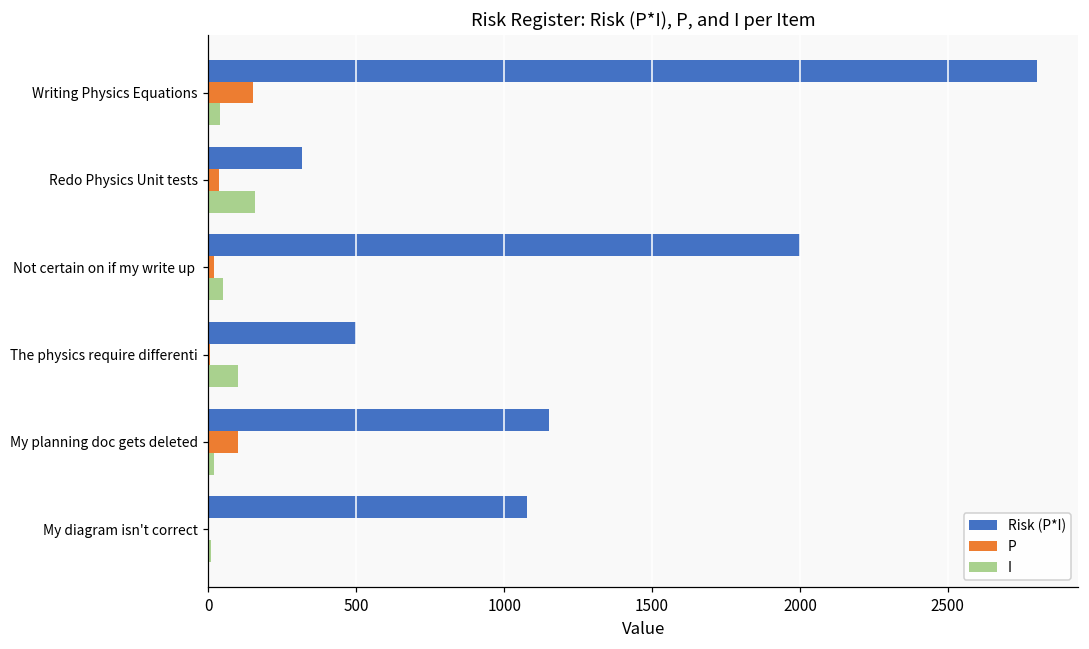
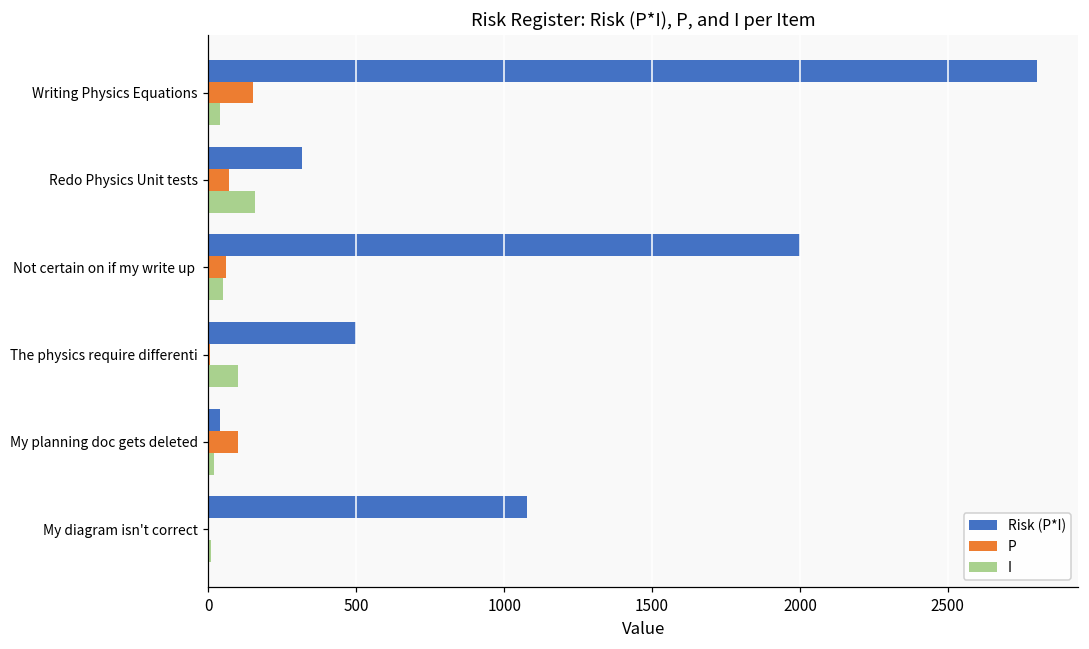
P, Redo Physics Unit tests: 40 -> 70
P, Not certain on if my write up: 20 -> 60
Risk (P*I), My planning doc gets deleted: 1150 -> 40
